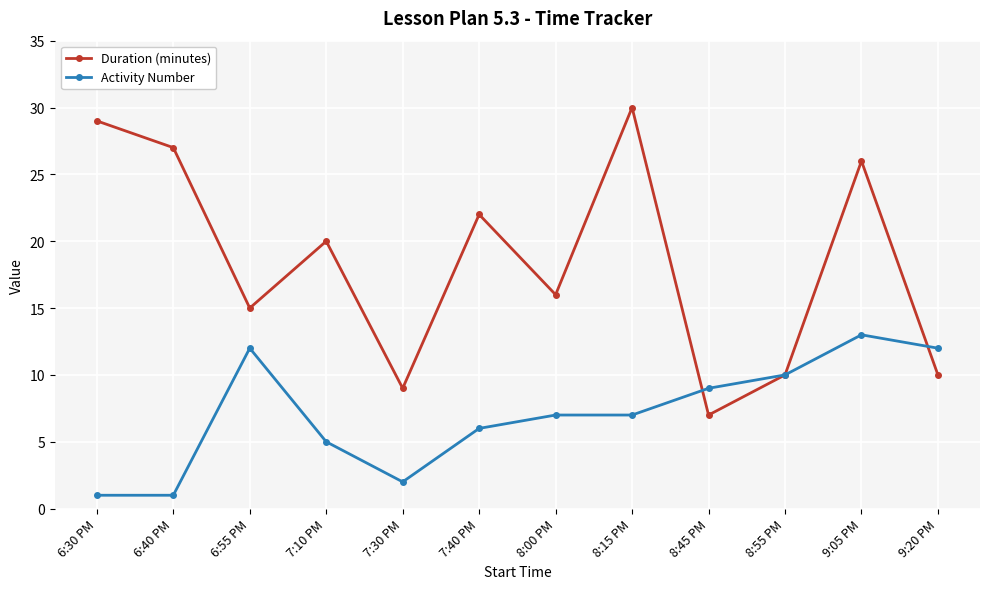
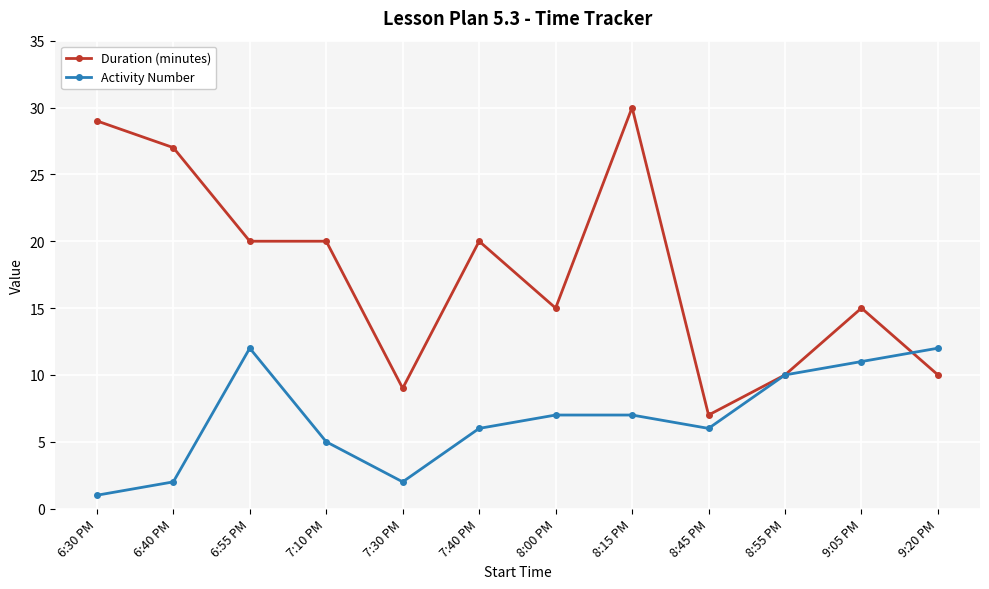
Activity Number, 6:40 PM: 1 -> 2
Duration (minutes), 6:55 PM: 15 -> 20
Duration (minutes), 7:40 PM: 22 -> 20
Duration (minutes), 8:00 PM: 16 -> 15
Activity Number, 8:45 PM: 9 -> 6
Duration (minutes), 9:05 PM: 26 -> 15
Activity Number, 9:05 PM: 13 -> 11
